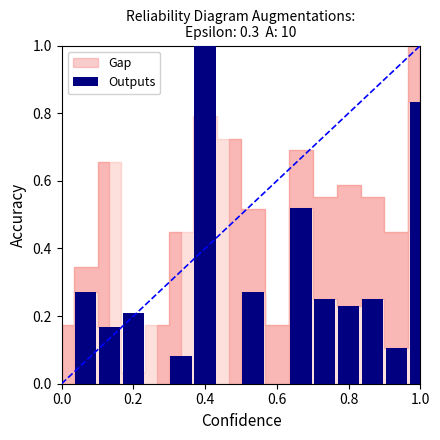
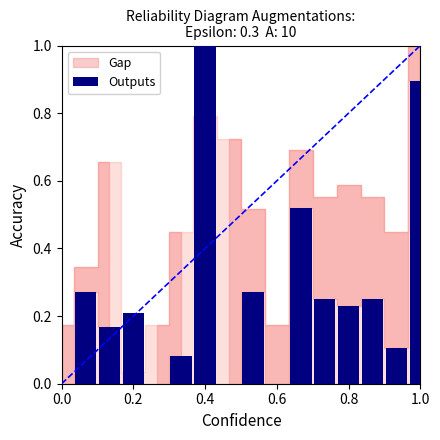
Outputs, 1.0: 0.83 -> 0.90
